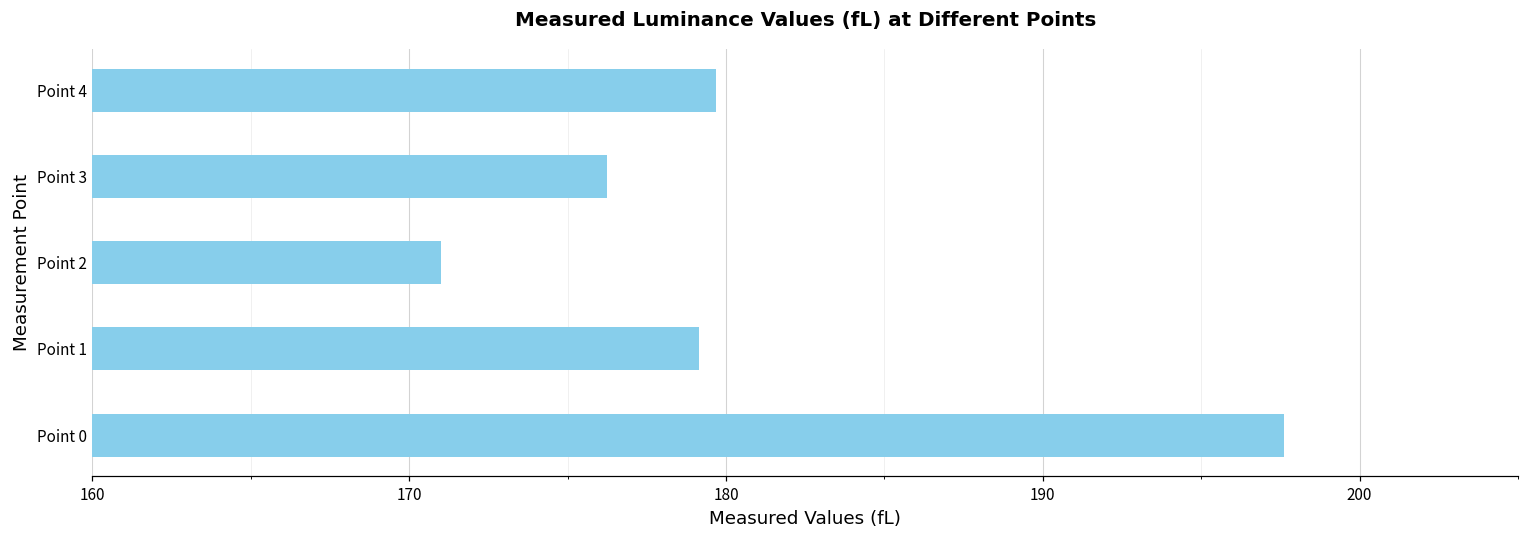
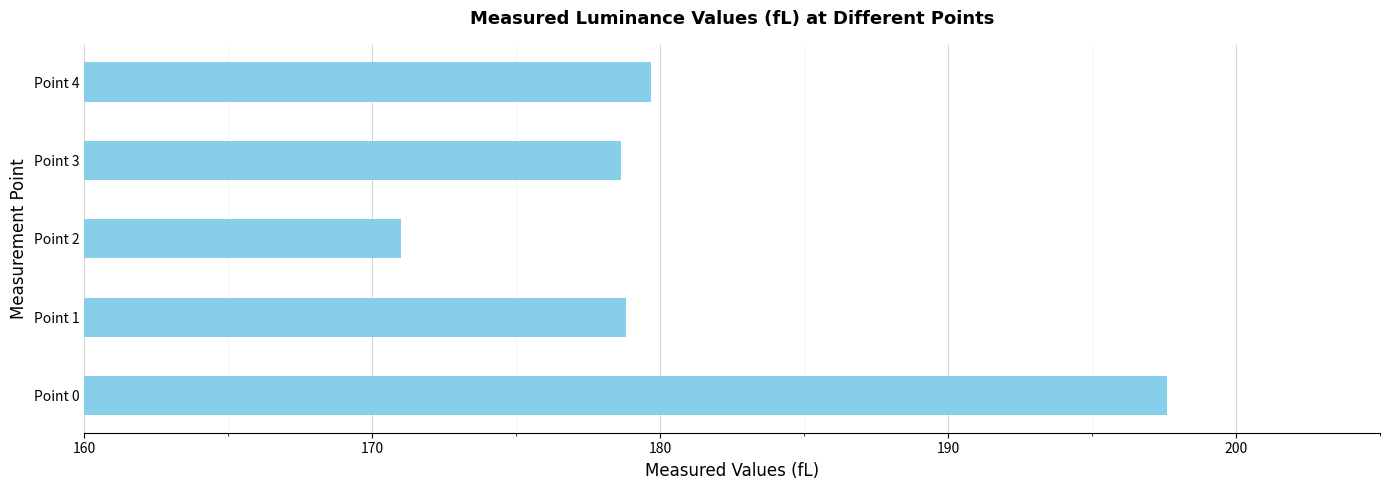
Point 3: 176.3 -> 178.6
Point 1: 179.1 -> 178.8
